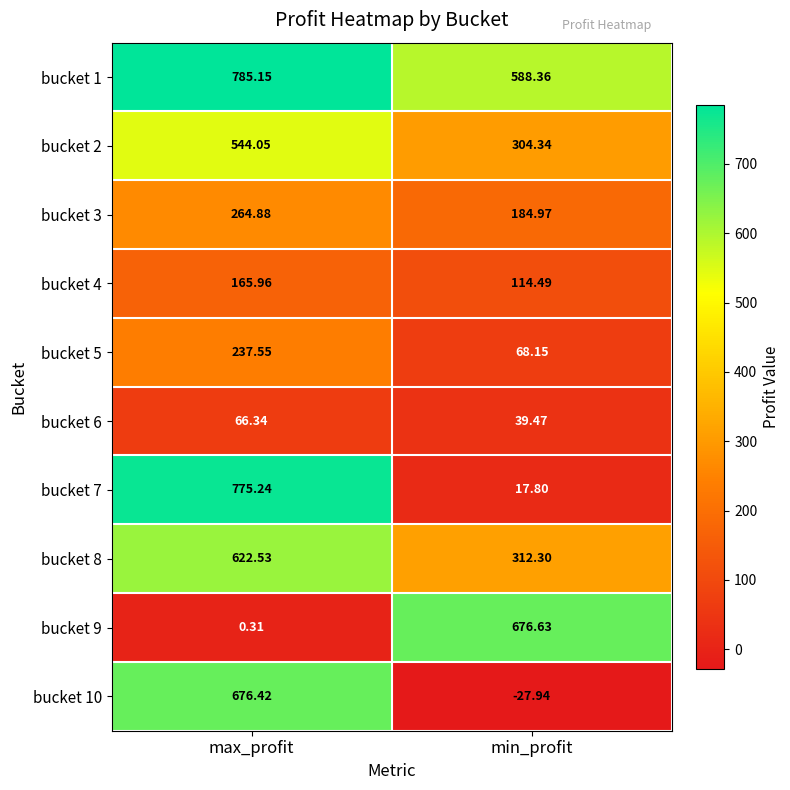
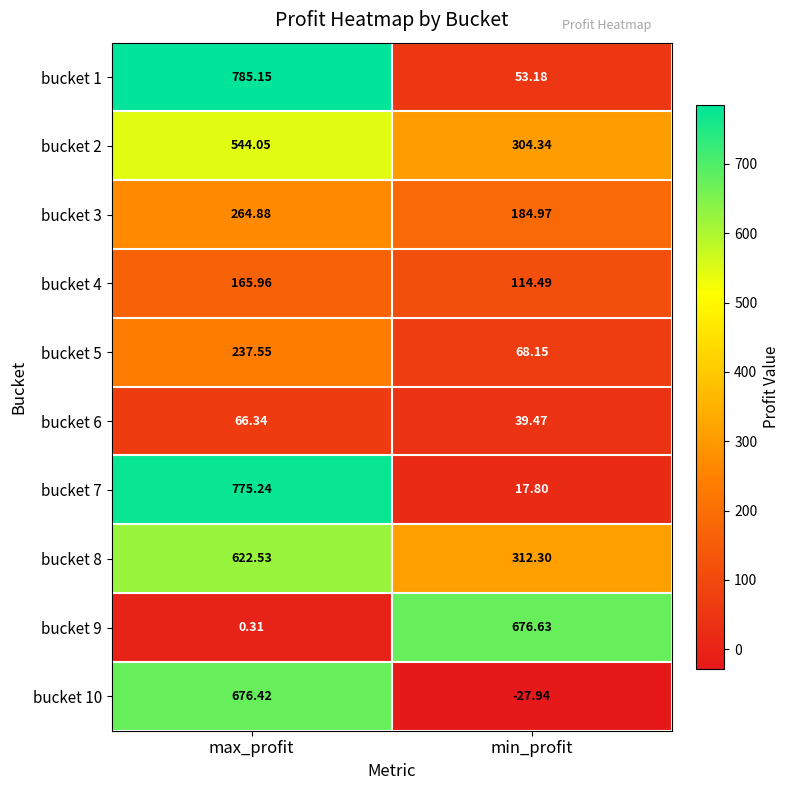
bucket 1, min_profit: 588.36 -> 53.18
